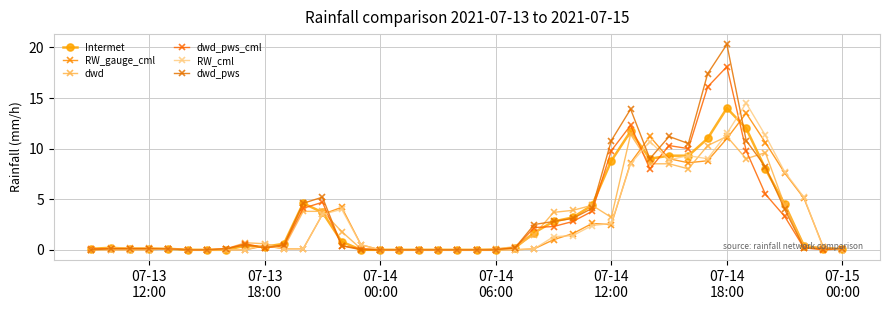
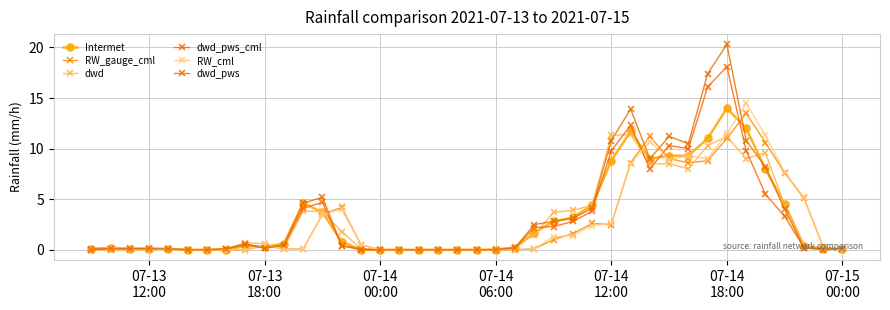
dwd, 07-14 12:00: 3.2 -> 11.3
